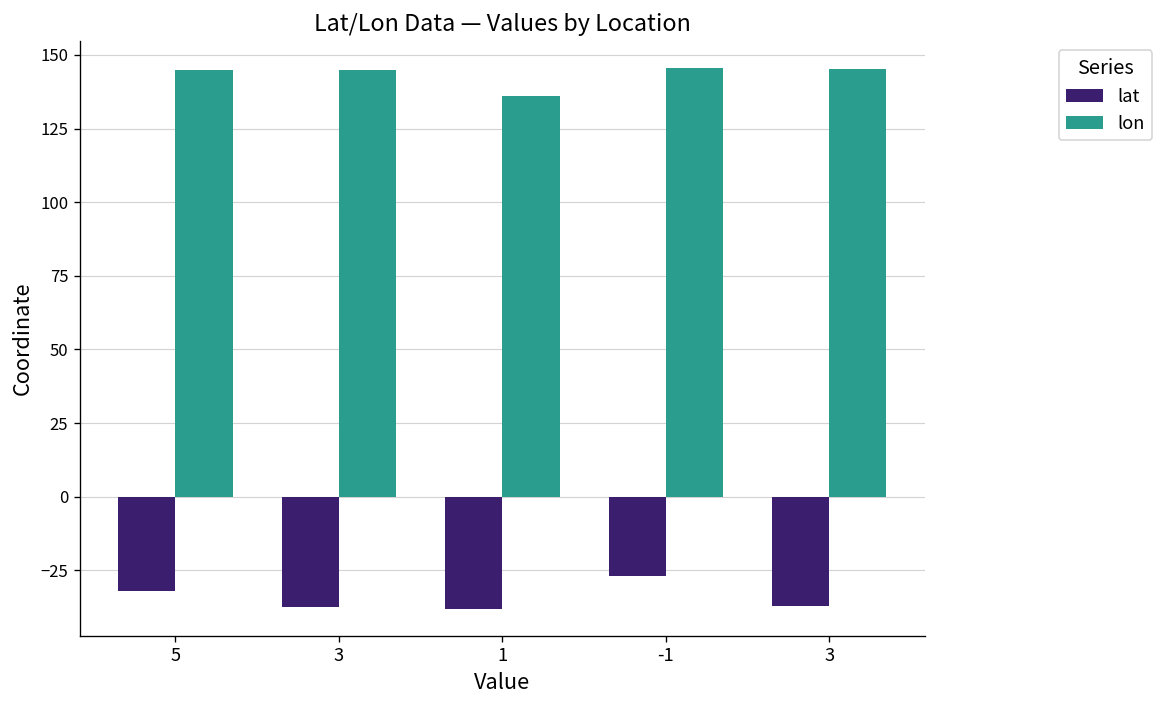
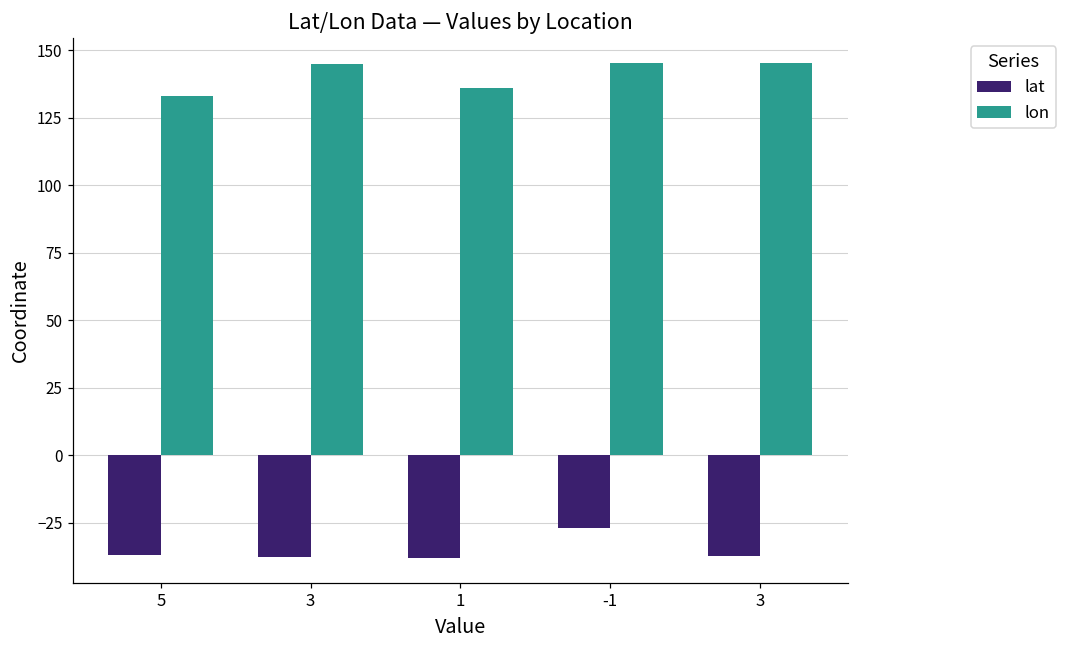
lat, 5: -32 -> -37
lon, 5: 145 -> 133
